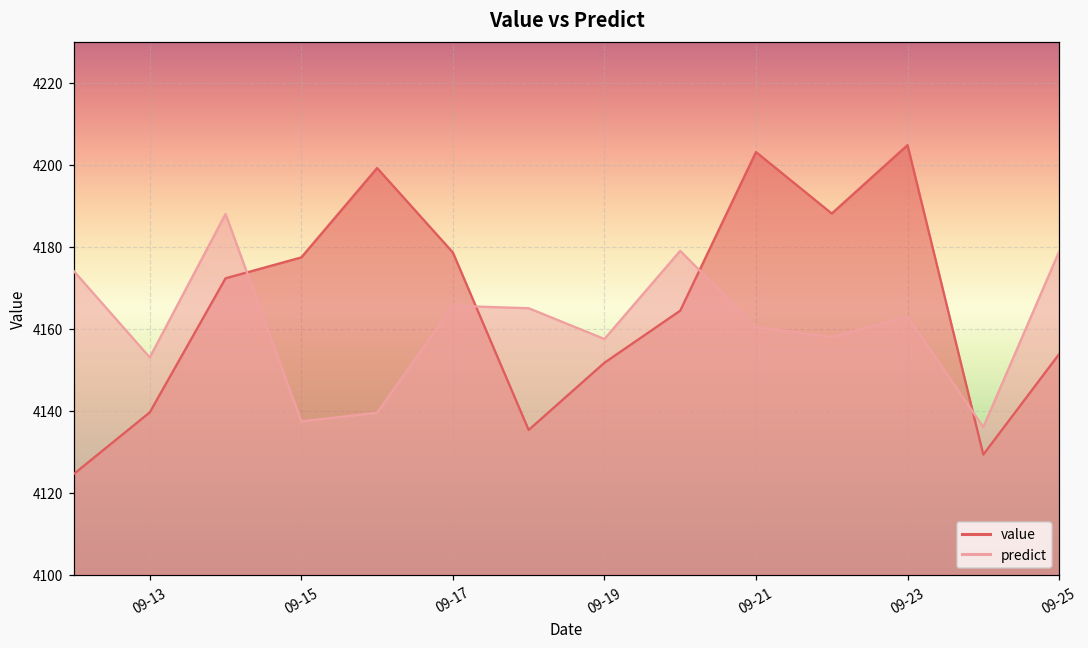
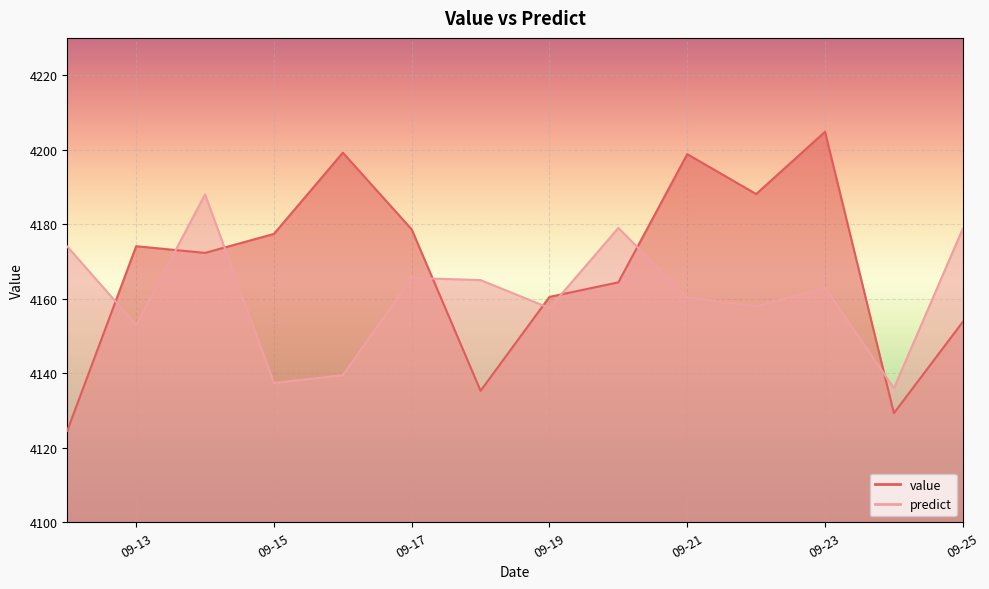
value, 09-13: 4140 -> 4174
value, 09-19: 4152 -> 4161
value, 09-21: 4203 -> 4199
